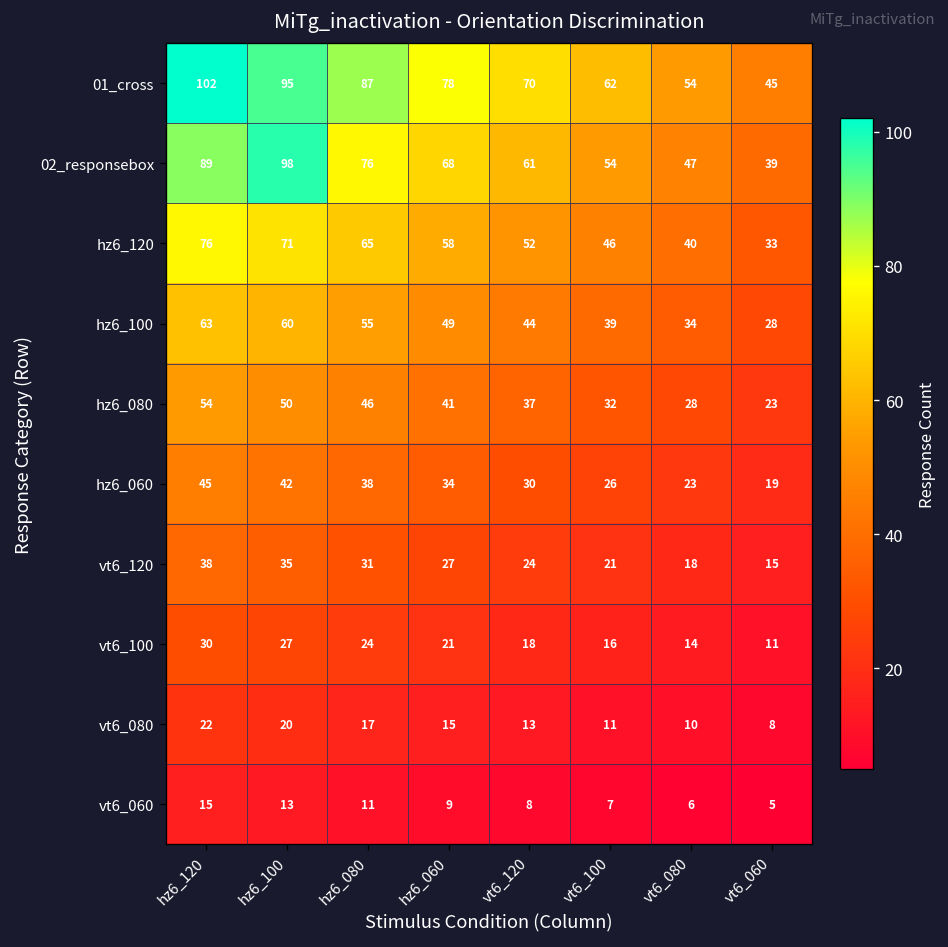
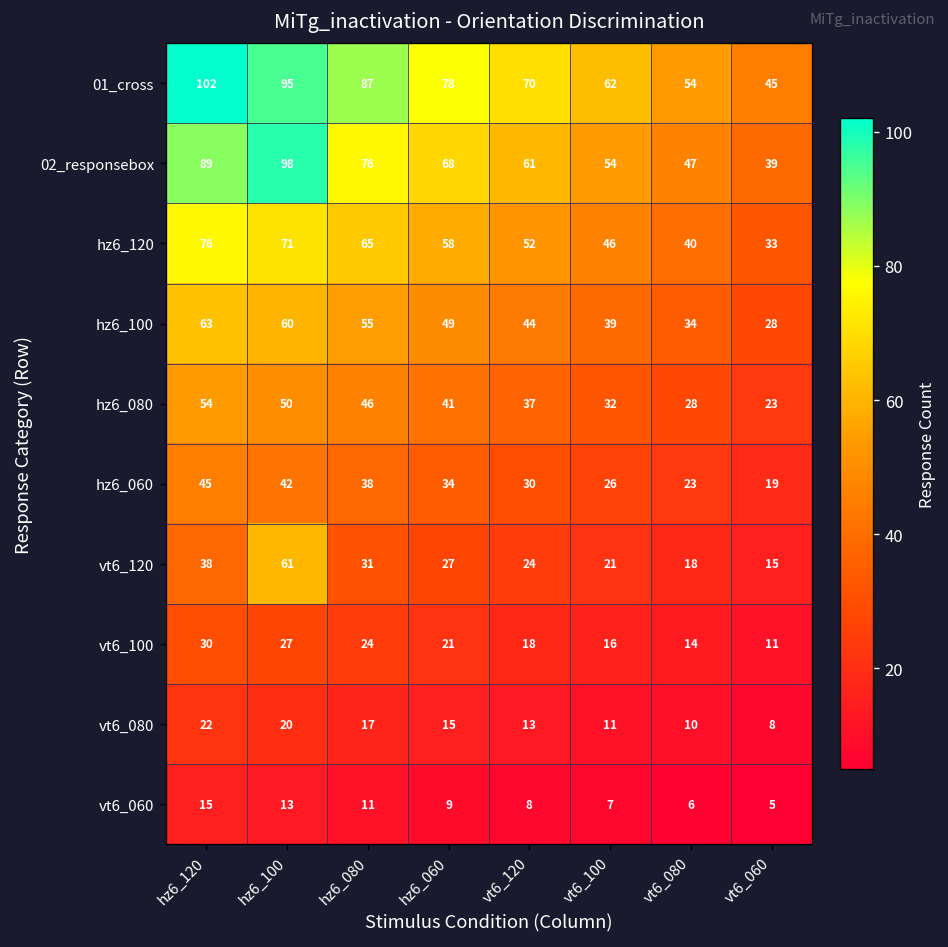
vt6_120, hz6_100: 35 -> 61
